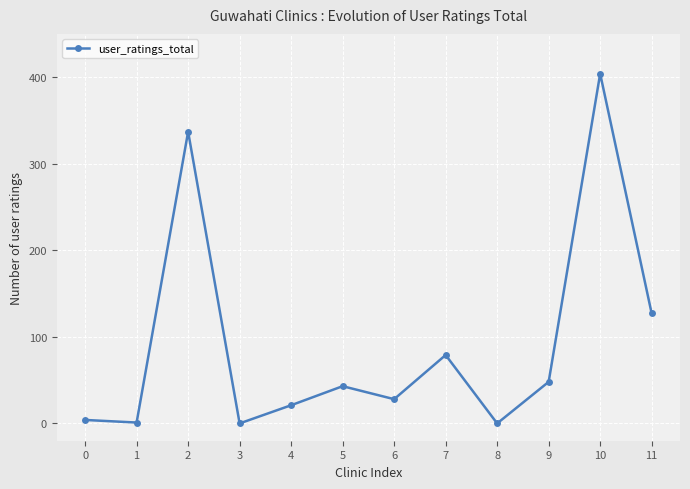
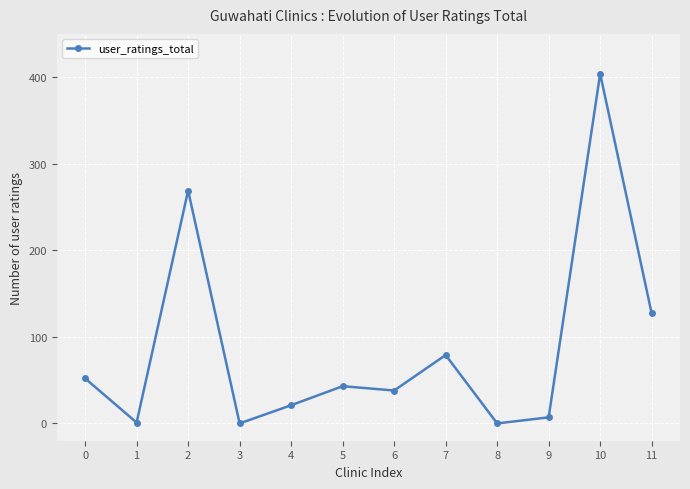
0: 0 -> 50
2: 340 -> 270
6: 30 -> 40
9: 50 -> 10
